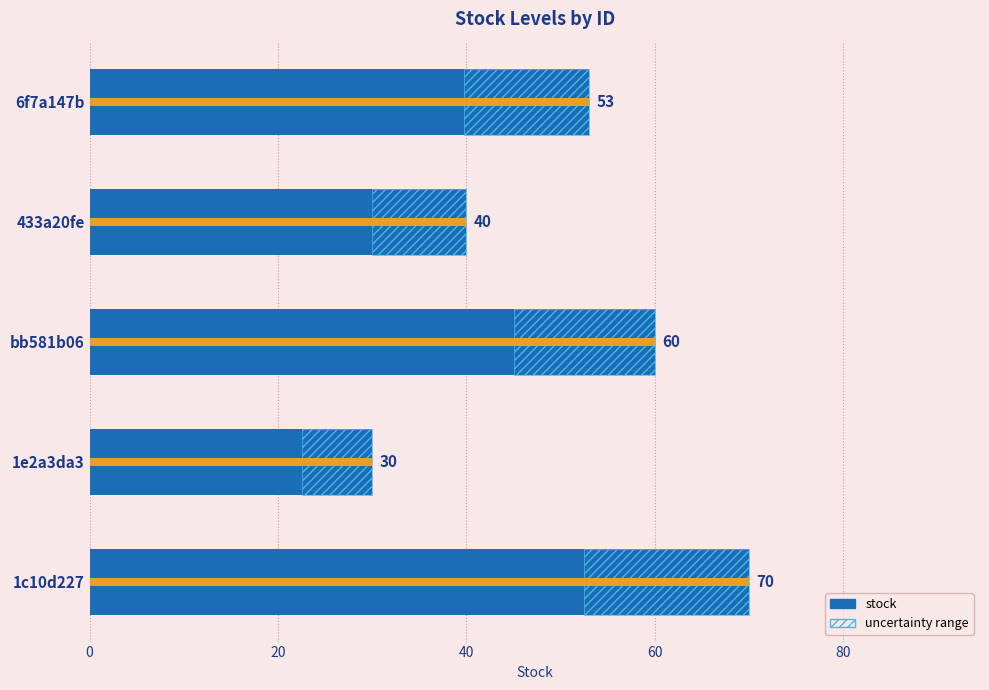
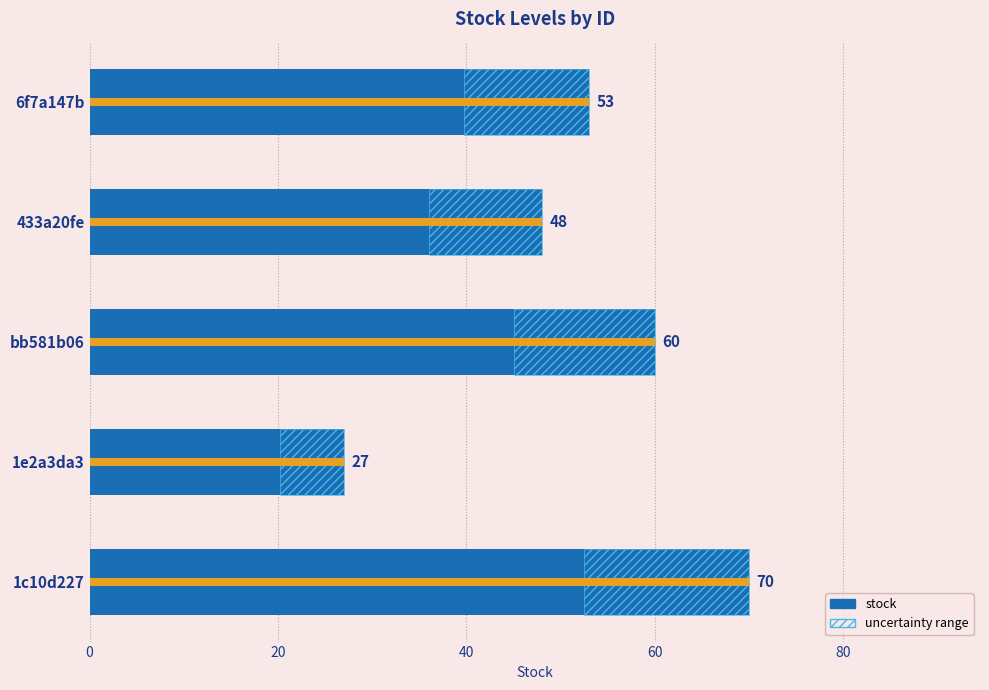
433a20fe: 40 -> 48
1e2a3da3: 30 -> 27
